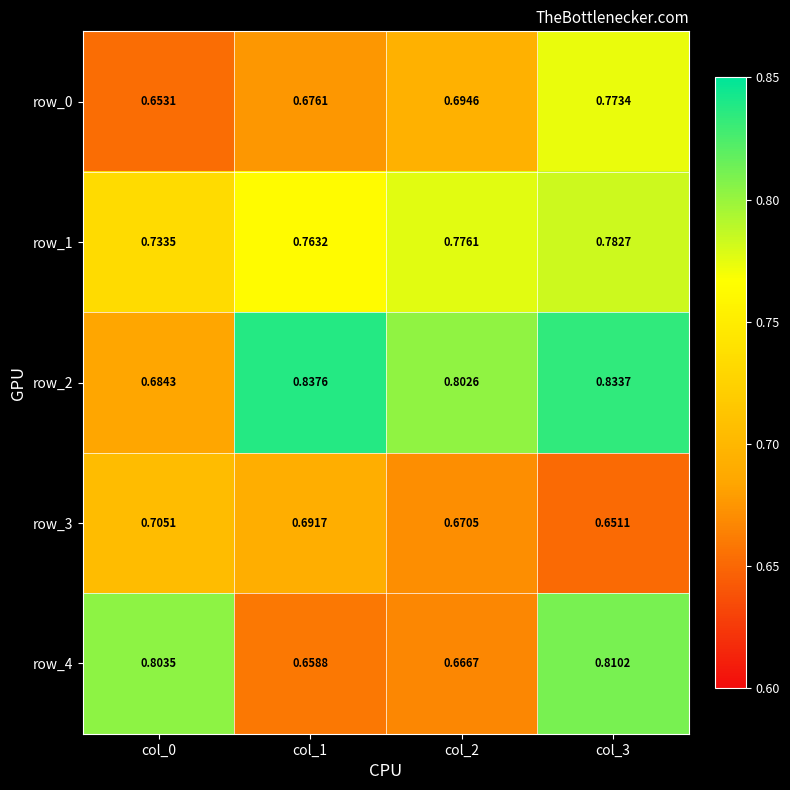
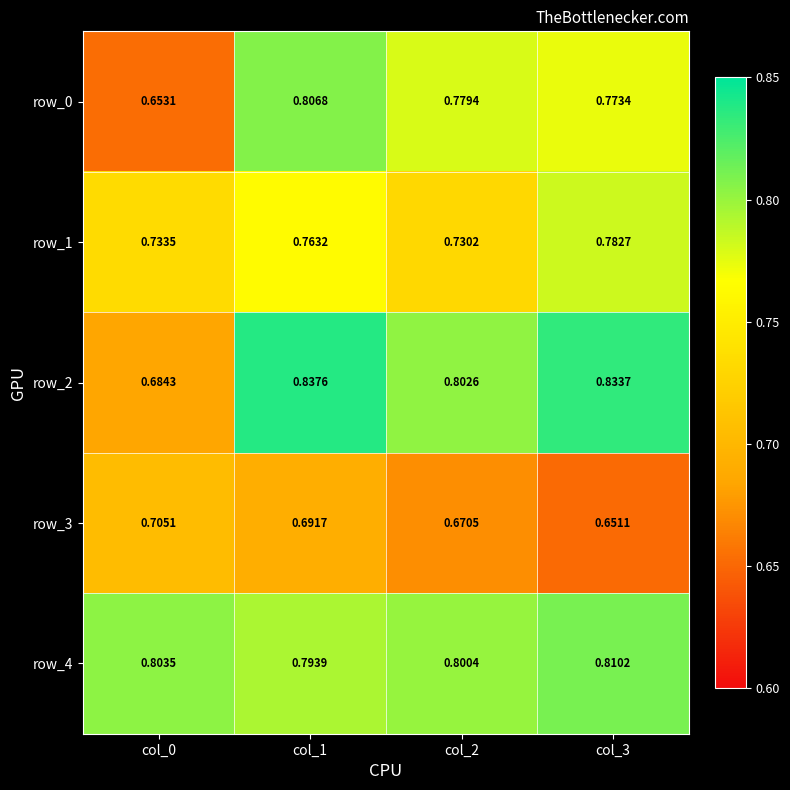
row_0, col_1: 0.6761 -> 0.8068
row_0, col_2: 0.6946 -> 0.7794
row_1, col_2: 0.7761 -> 0.7302
row_4, col_1: 0.6588 -> 0.7939
row_4, col_2: 0.6667 -> 0.8004
